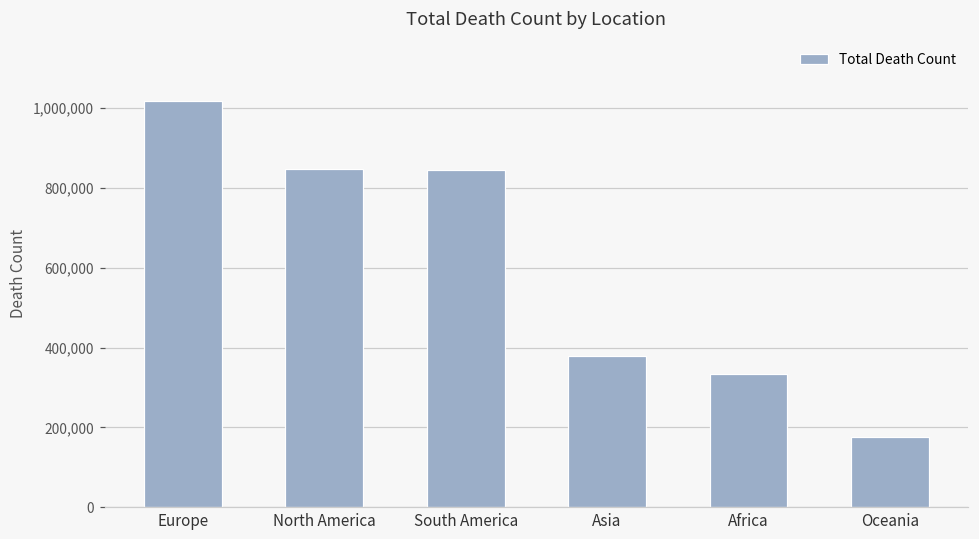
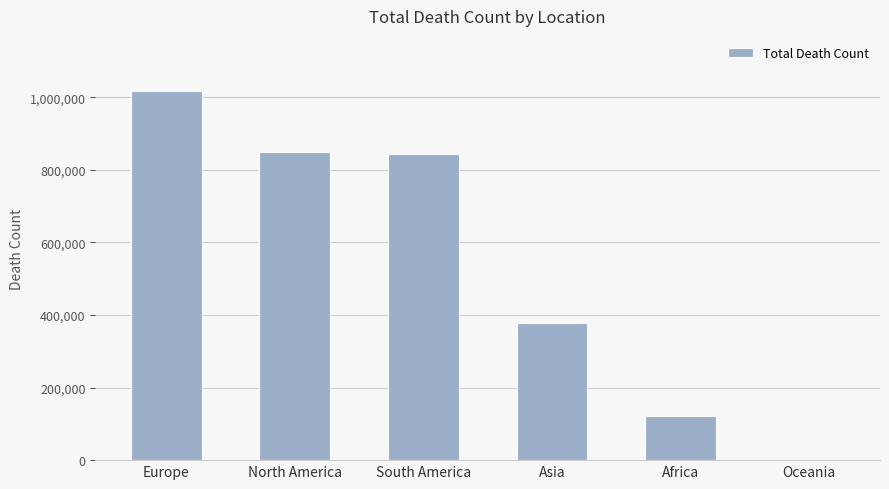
Africa: 330,000 -> 120,000
Oceania: 170,000 -> 0
